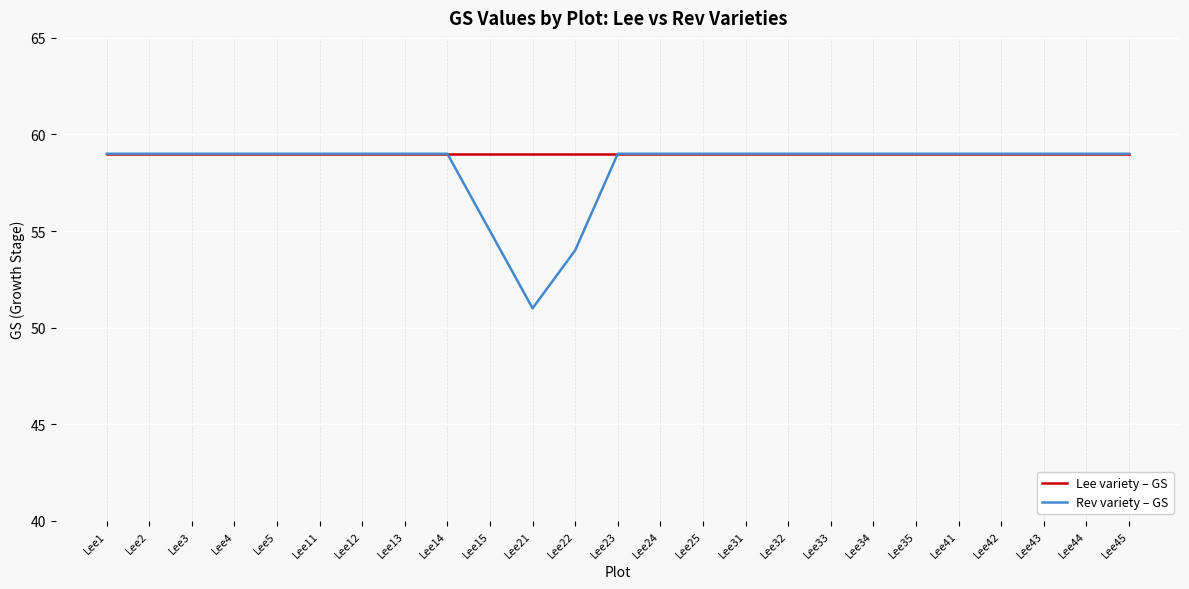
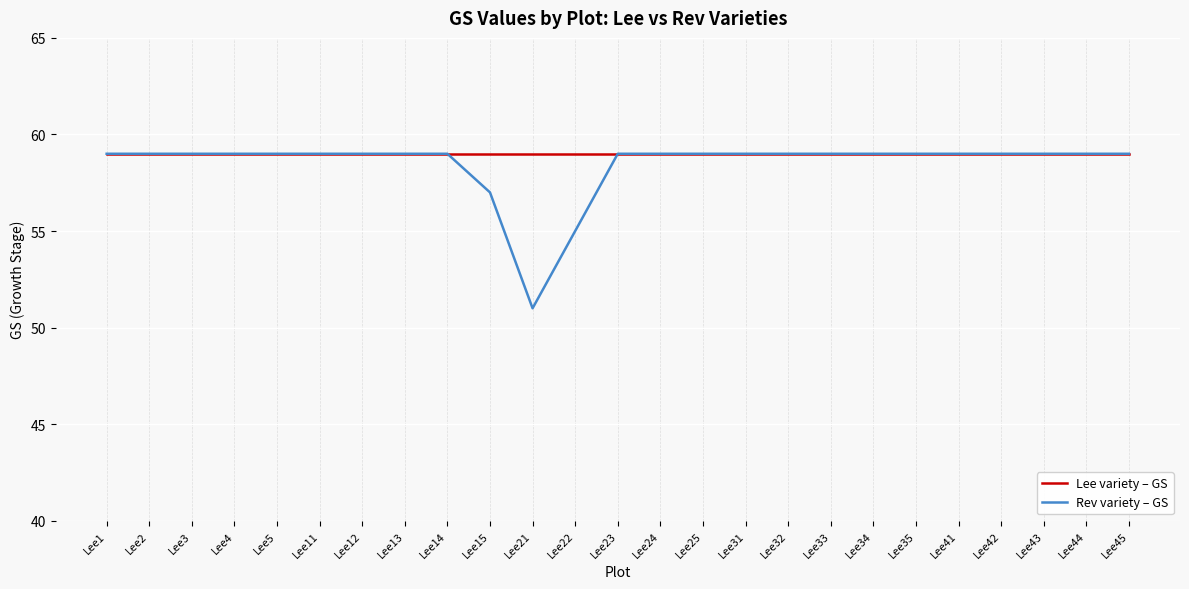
Rev variety – GS, Lee15: 55 -> 57
Rev variety – GS, Lee22: 54 -> 55
